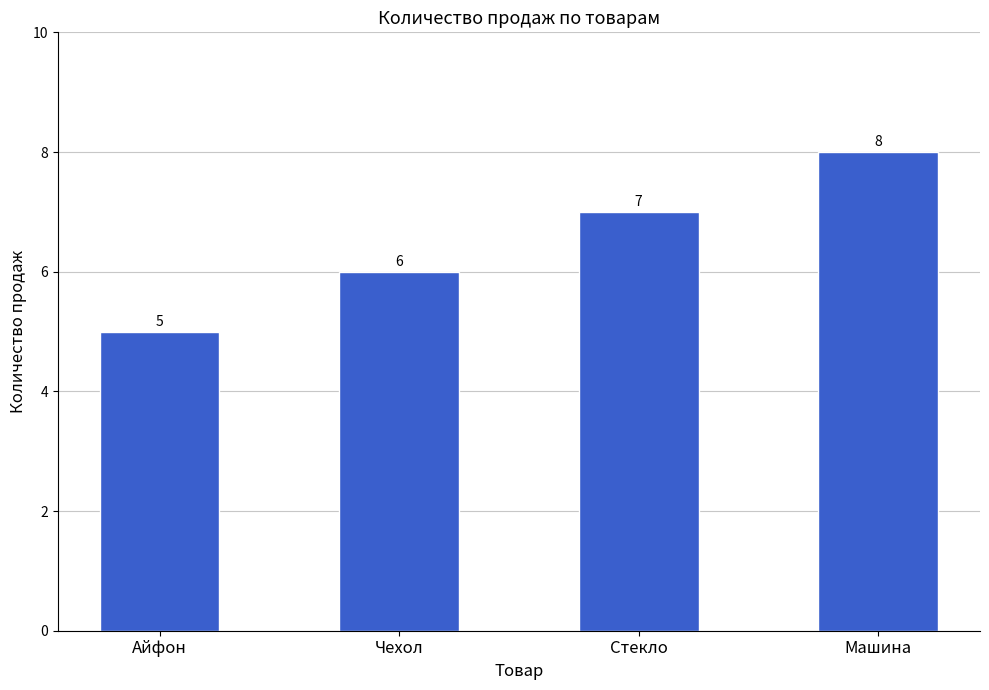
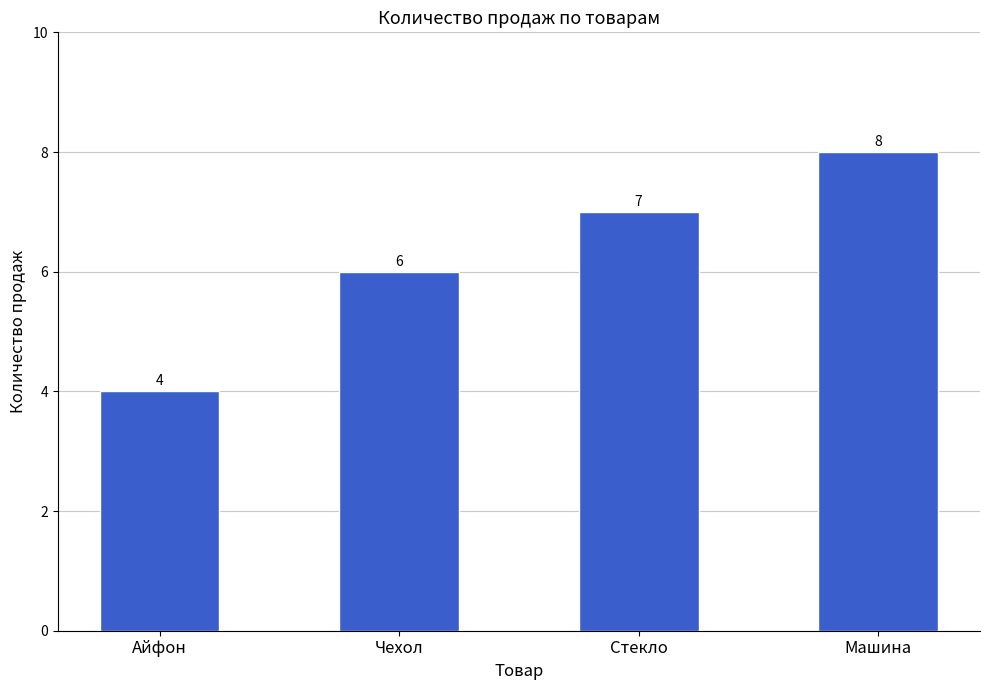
Айфон: 5 -> 4
